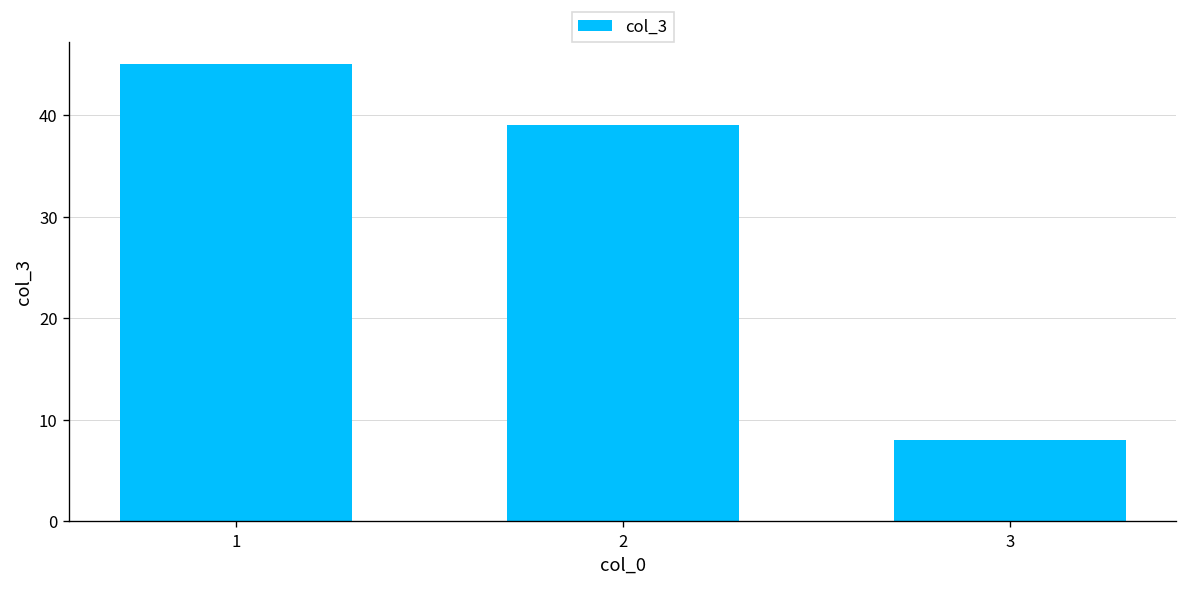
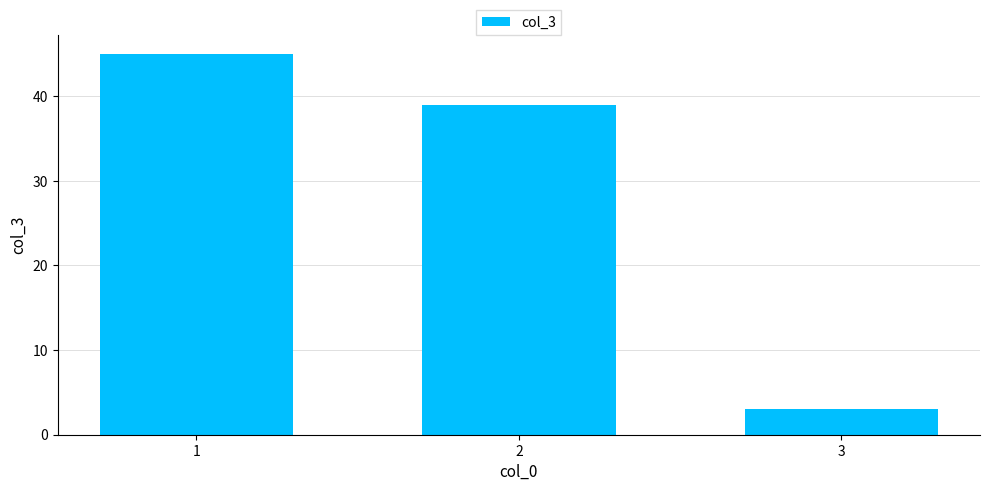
3: 8 -> 3
